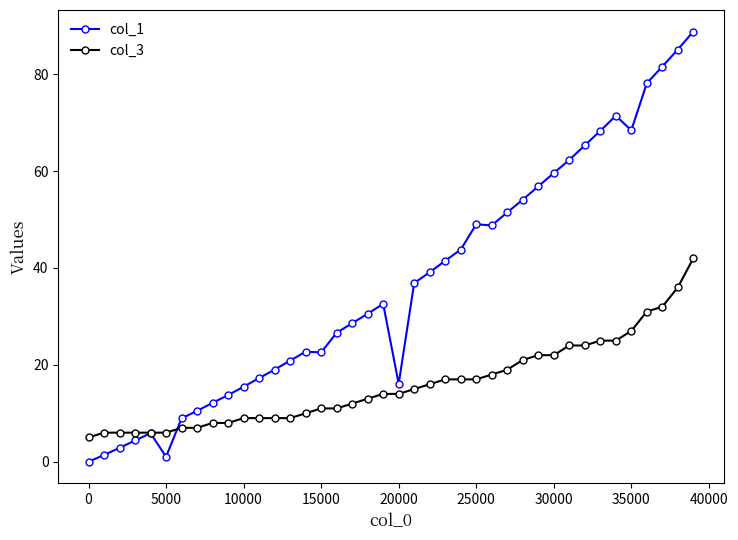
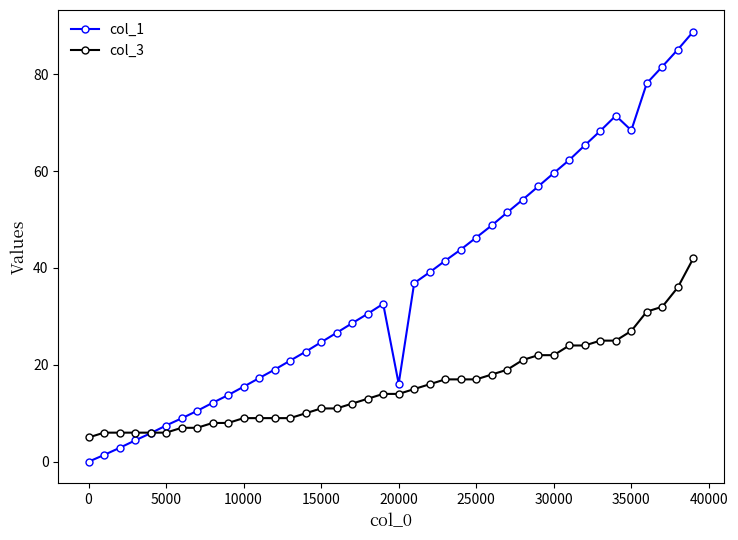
col_1, 5000: 1 -> 7
col_1, 15000: 23 -> 25
col_1, 25000: 49 -> 46
